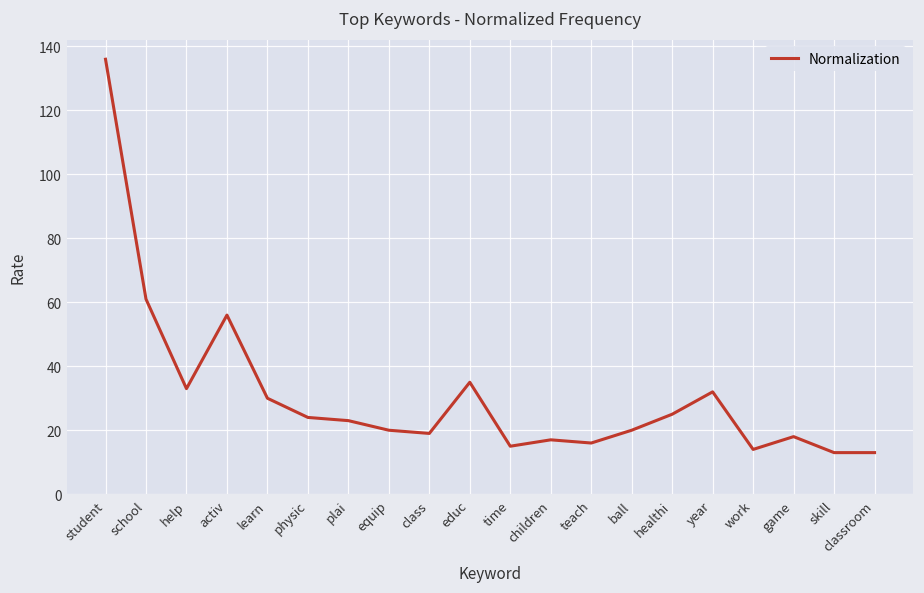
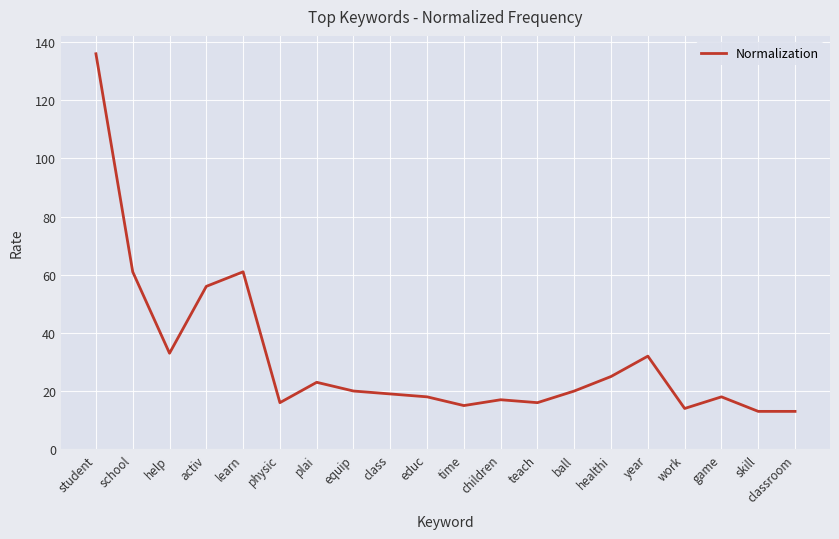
learn: 30 -> 61
physic: 24 -> 16
educ: 35 -> 18
